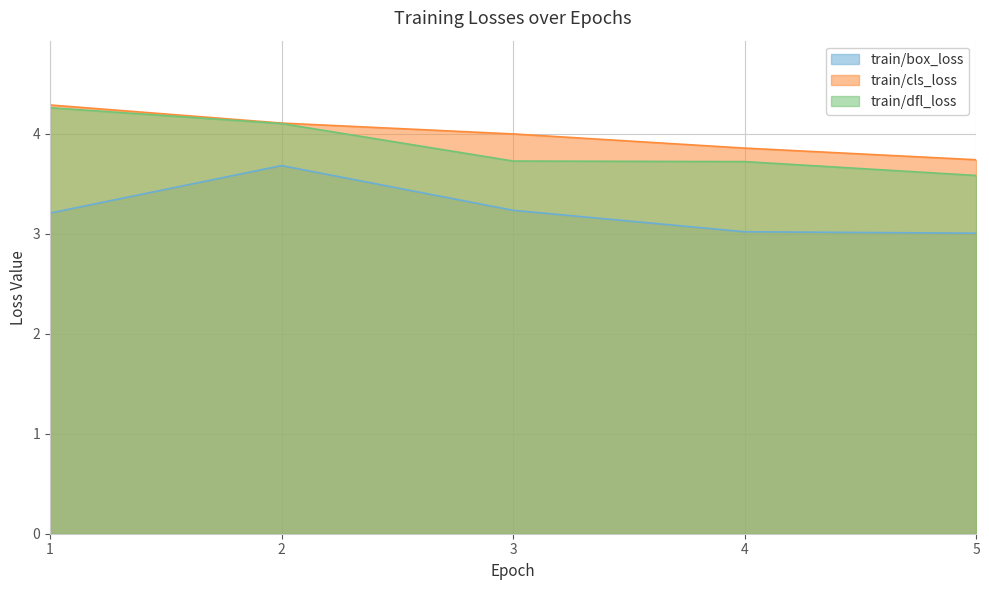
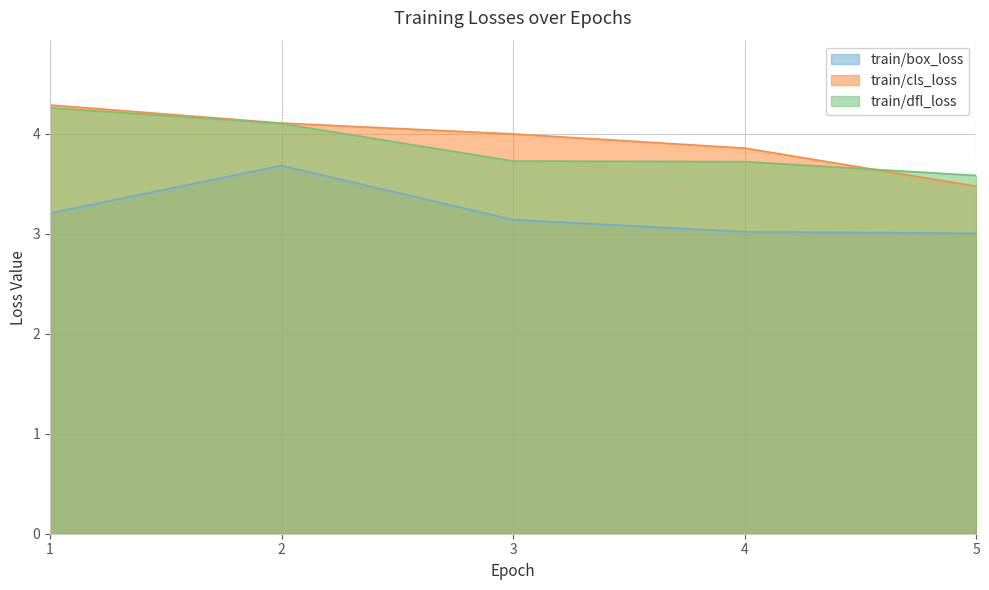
train/box_loss, 3: 3.23 -> 3.14
train/cls_loss, 5: 3.74 -> 3.47
